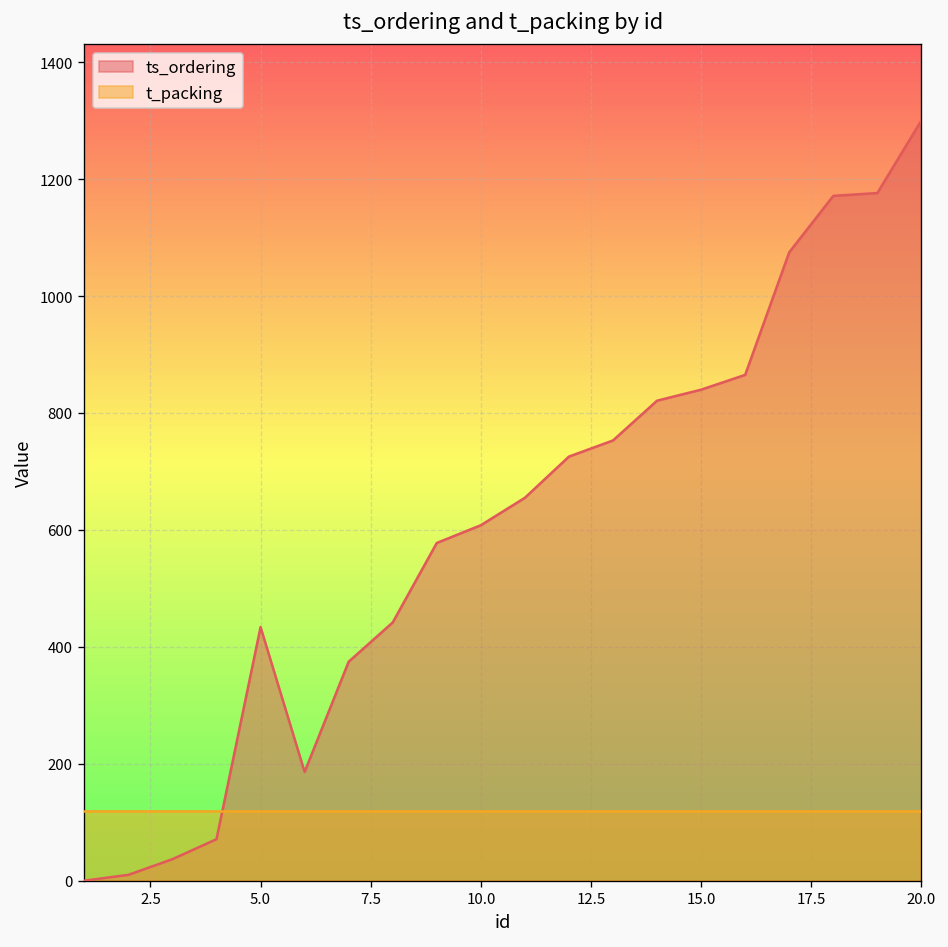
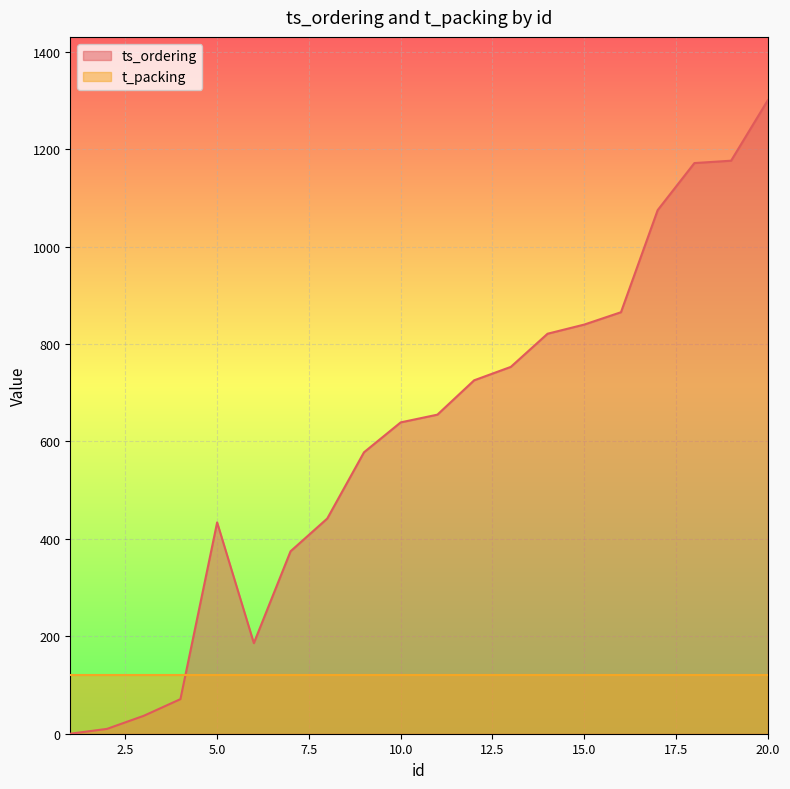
ts_ordering, 10.0: 610 -> 640
